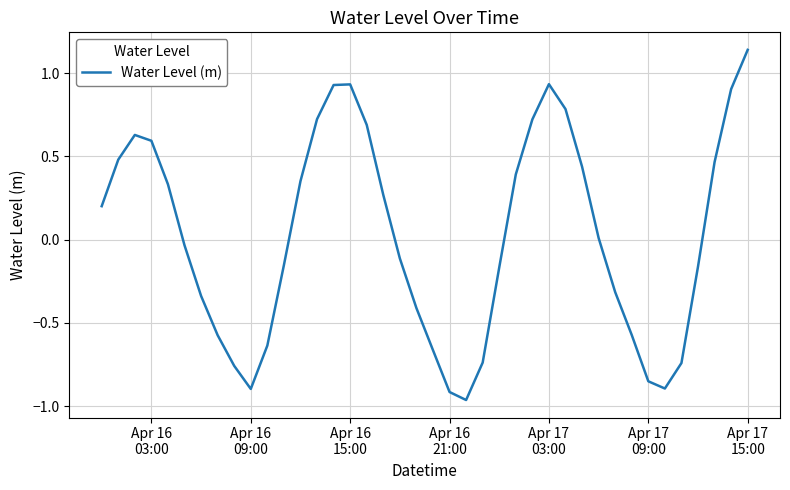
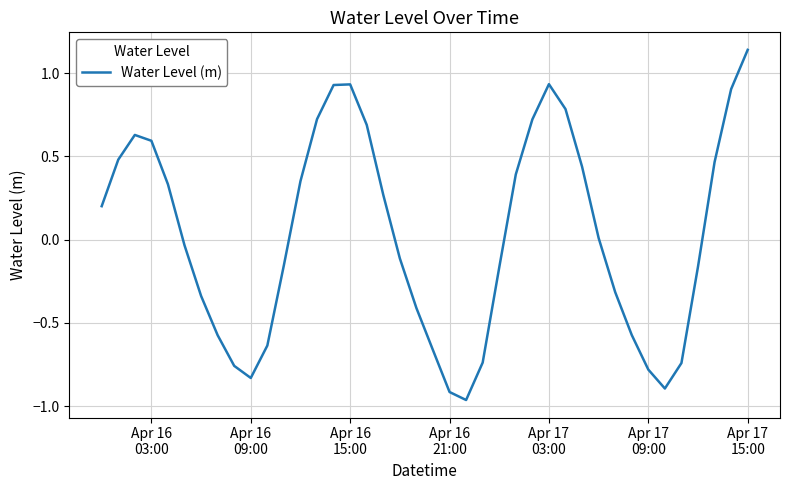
Apr 16 09:00: -0.90 -> -0.83
Apr 17 09:00: -0.85 -> -0.78
